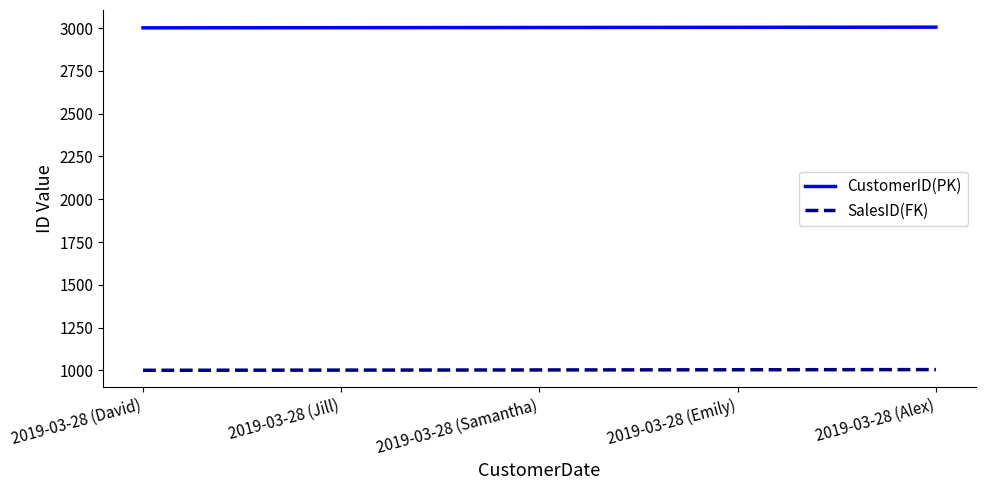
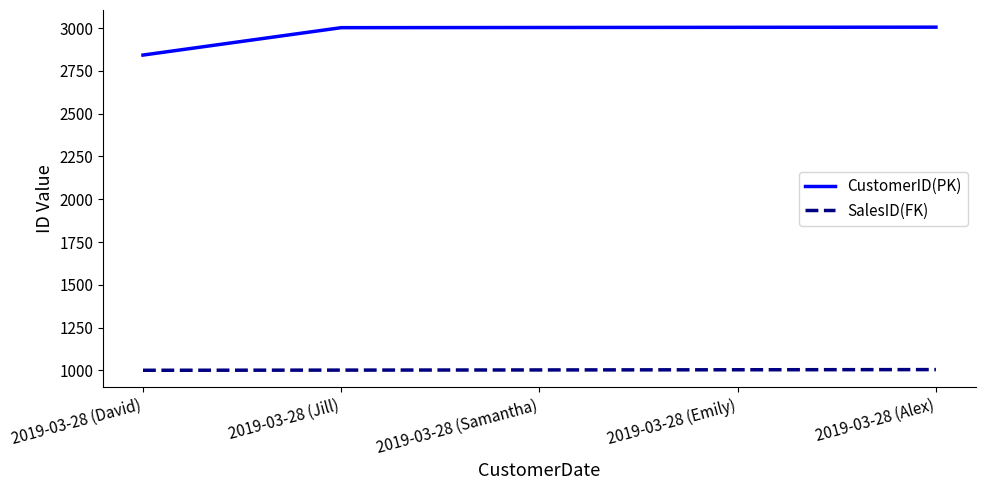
CustomerID(PK), 2019-03-28 (David): 3000 -> 2840
